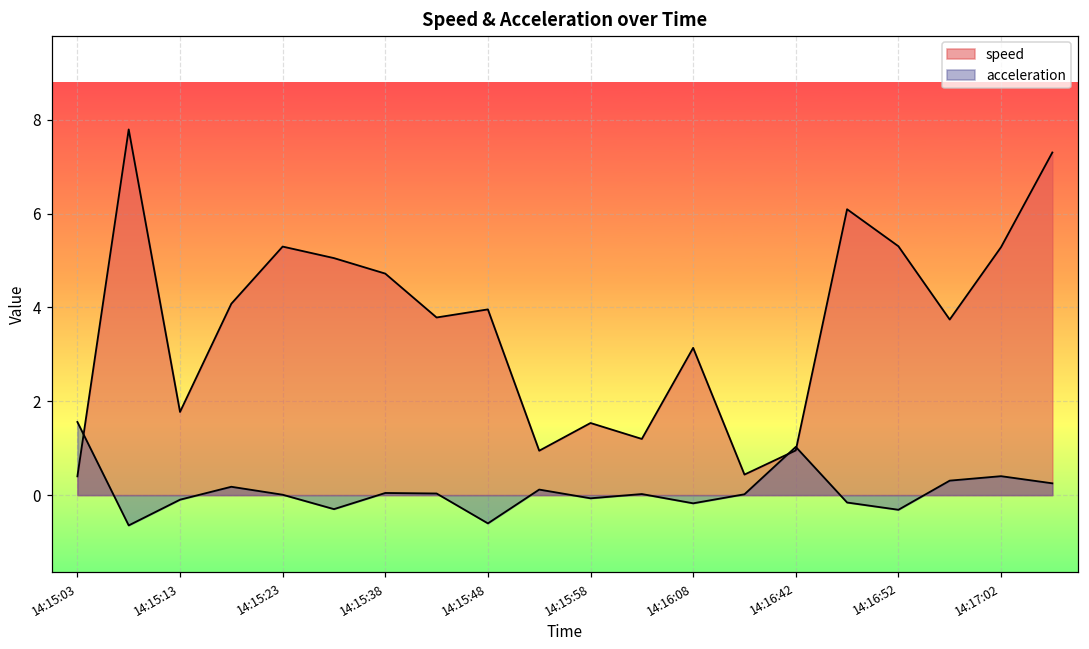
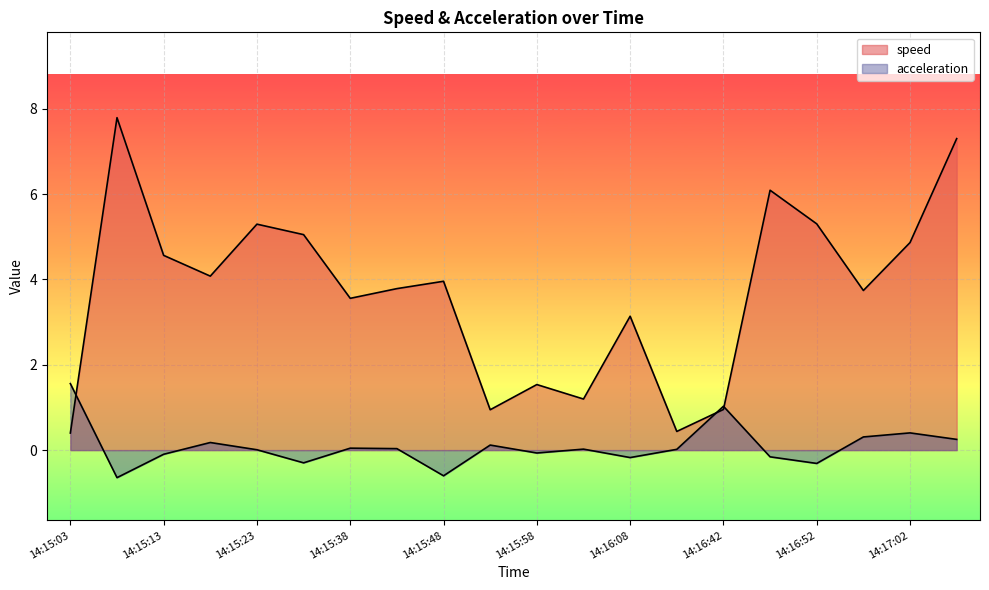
speed, 14:15:13: 1.8 -> 4.6
speed, 14:15:38: 4.7 -> 3.6
speed, 14:17:02: 5.3 -> 4.9
